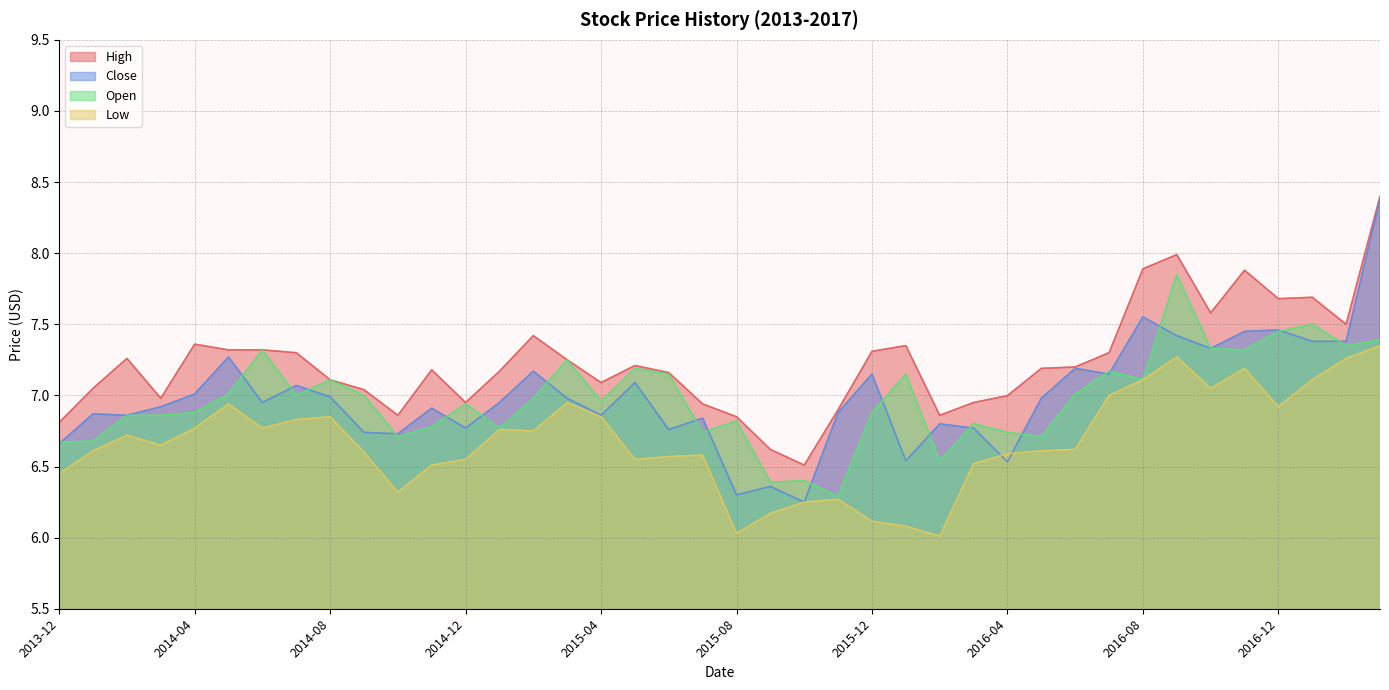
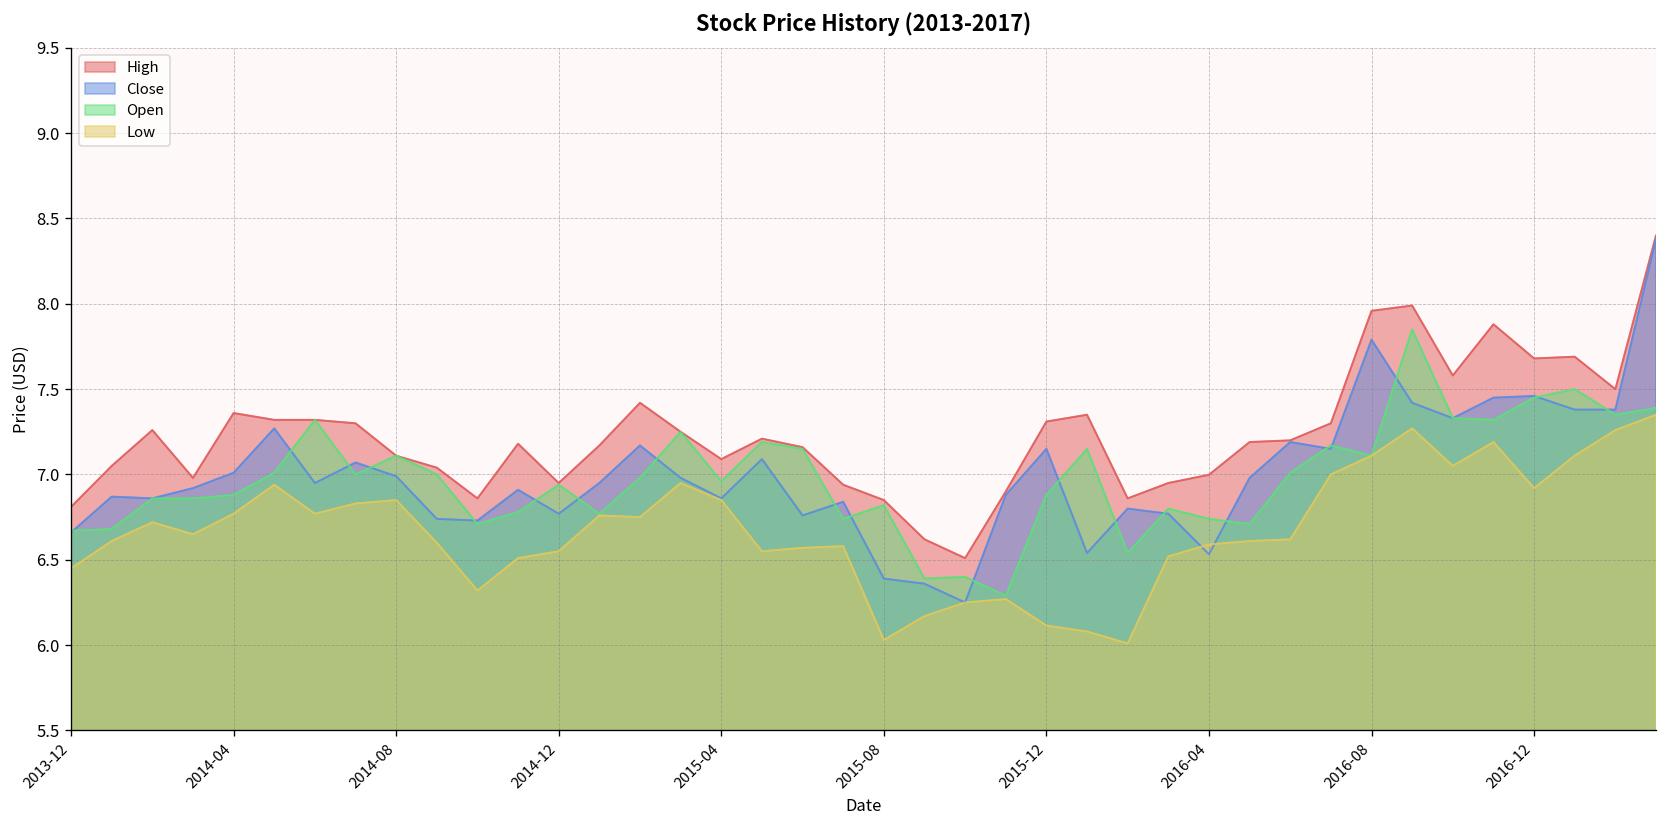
Close, 2015-08: 6.30 -> 6.39
High, 2016-08: 7.89 -> 7.96
Close, 2016-08: 7.55 -> 7.79
